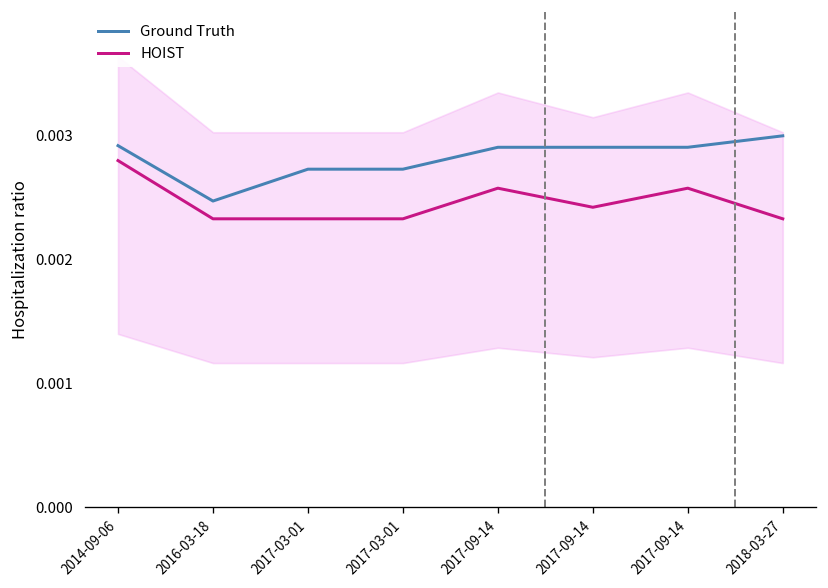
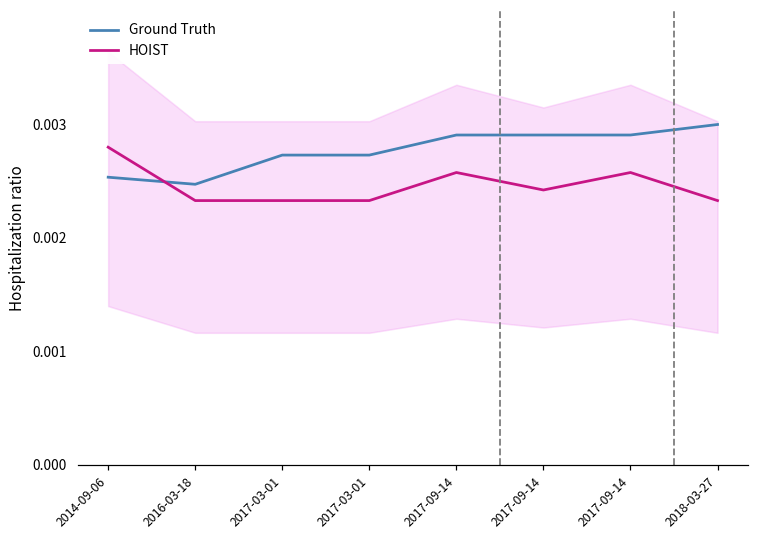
Ground Truth, 2014-09-06: 0.00292 -> 0.00254
